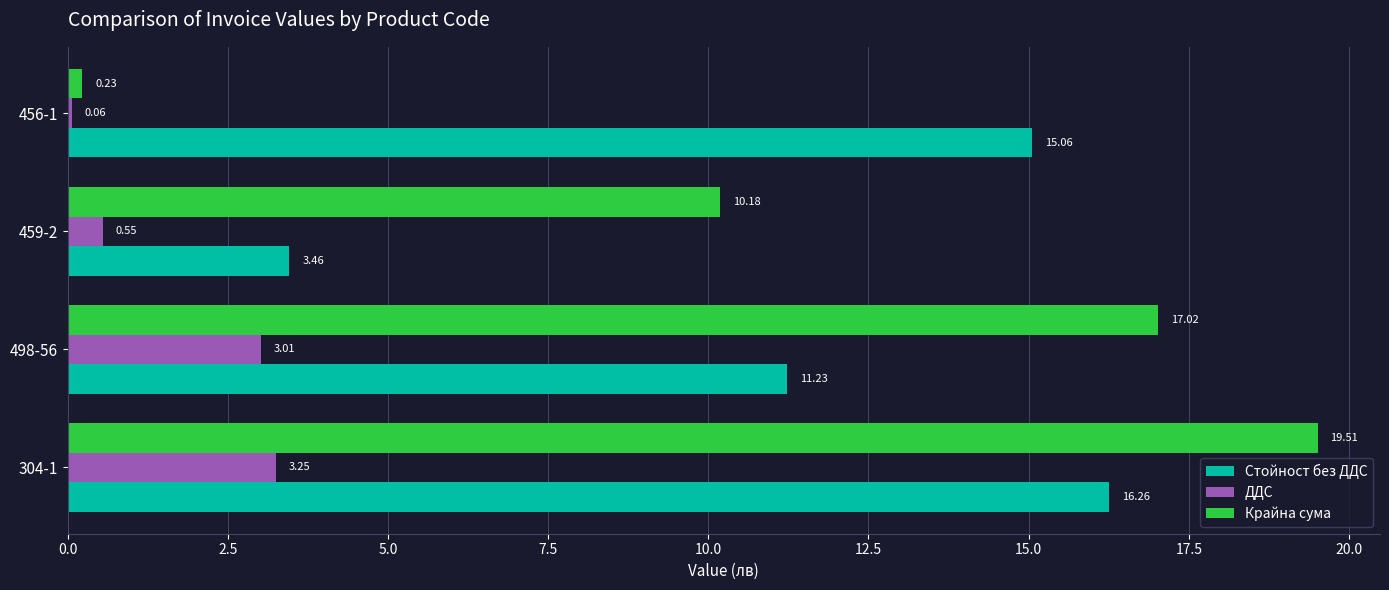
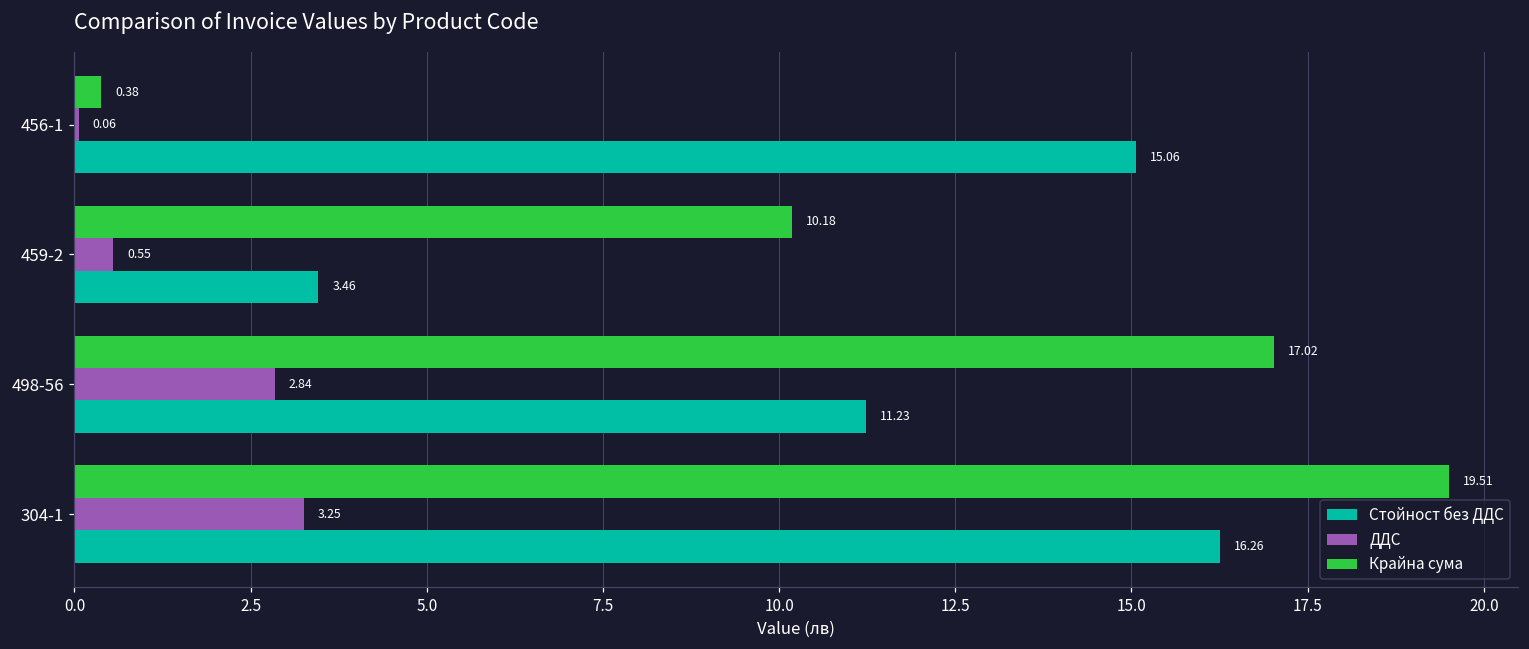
Крайна сума, 456-1: 0.23 -> 0.38
ДДС, 498-56: 3.01 -> 2.84
